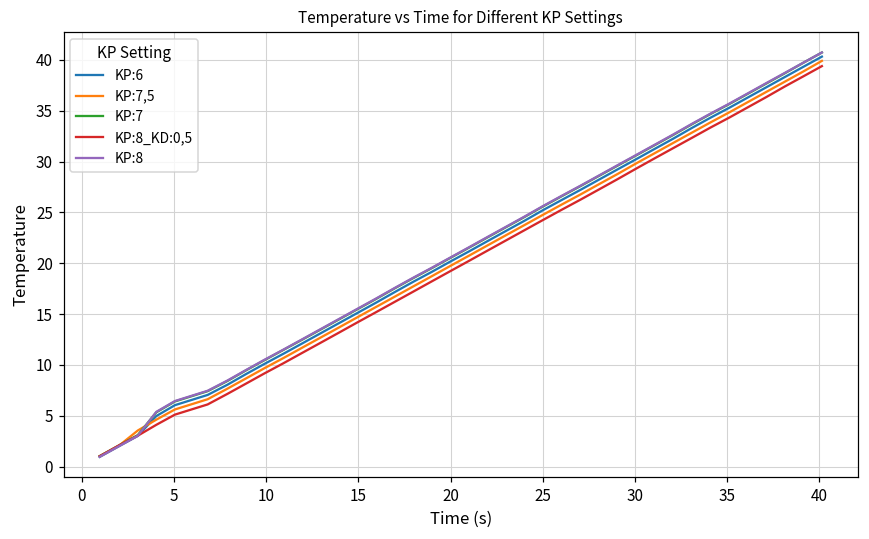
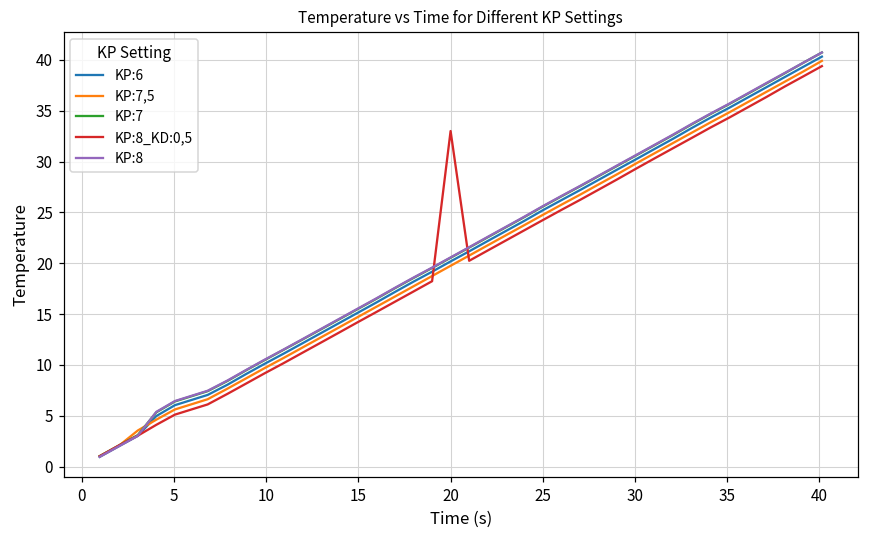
KP:8_KD:0,5, 20: 19 -> 33
